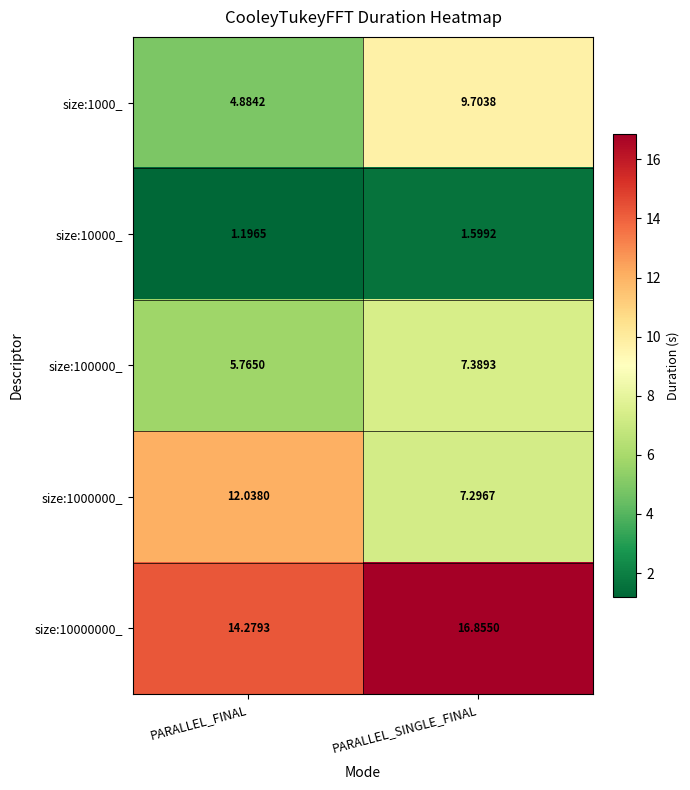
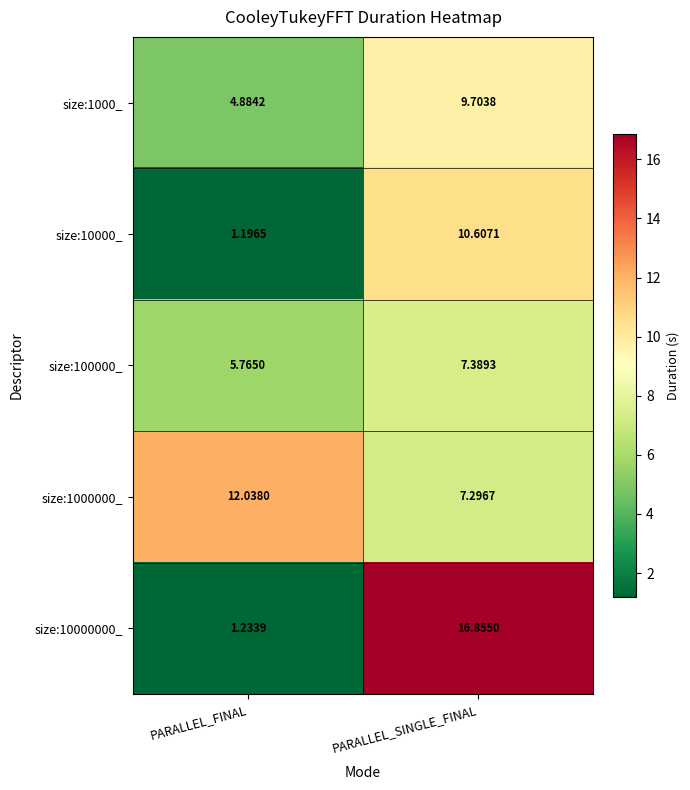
size:10000_, PARALLEL_SINGLE_FINAL: 1.5992 -> 10.6071
size:10000000_, PARALLEL_FINAL: 14.2793 -> 1.2339
